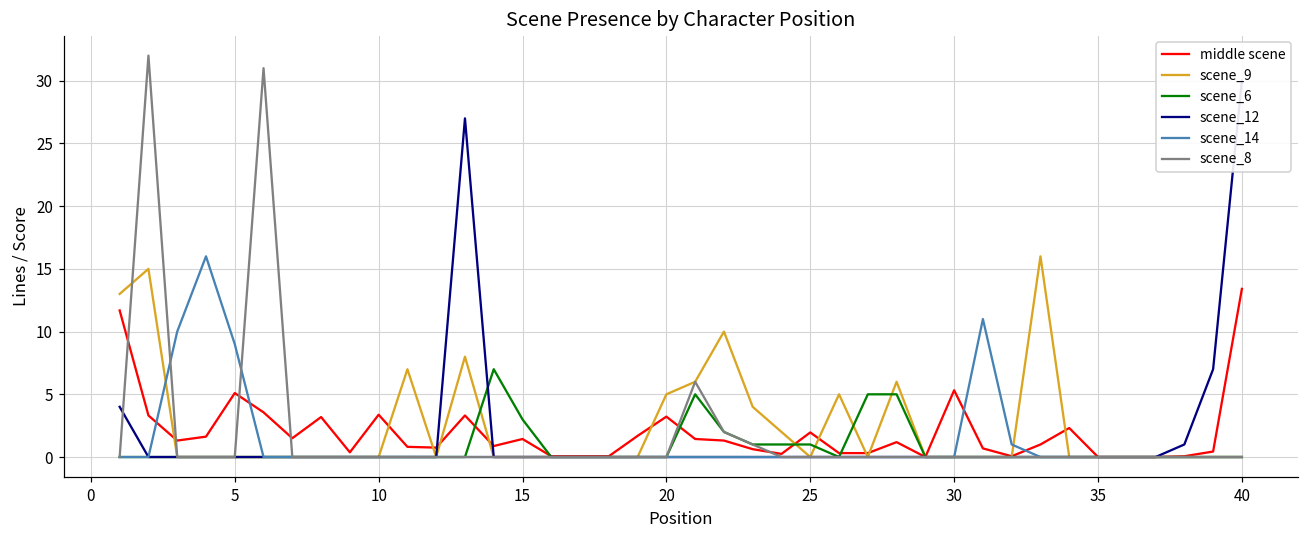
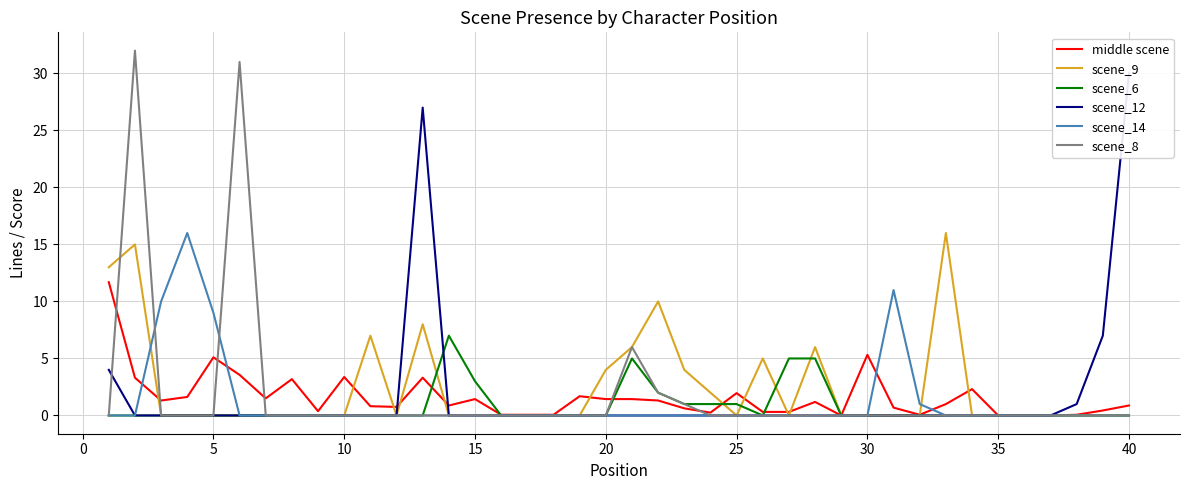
middle scene, 20: 3.2 -> 1.4
scene_9, 20: 5 -> 4
middle scene, 40: 13.4 -> 0.9
